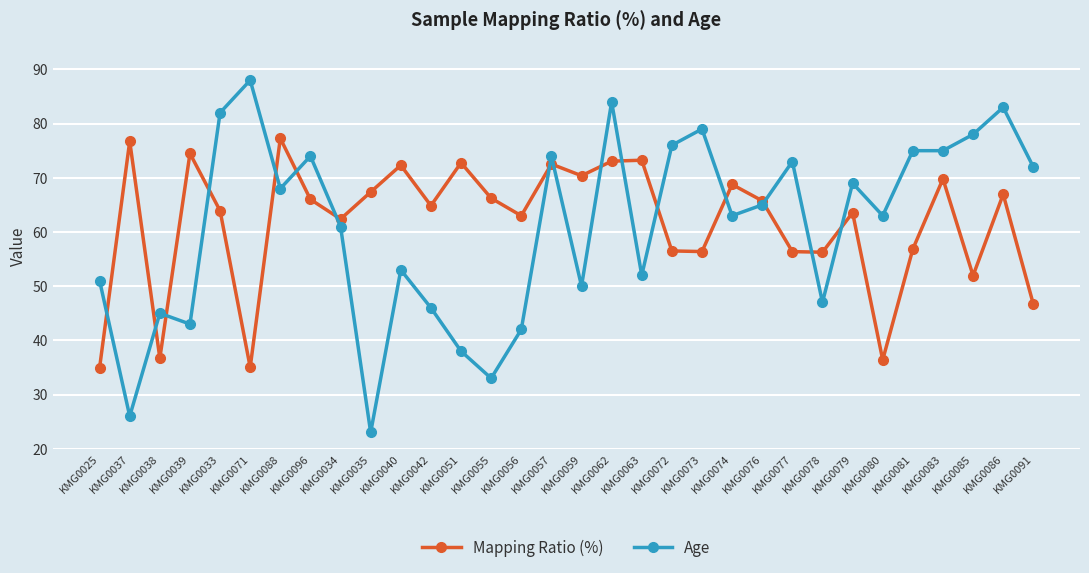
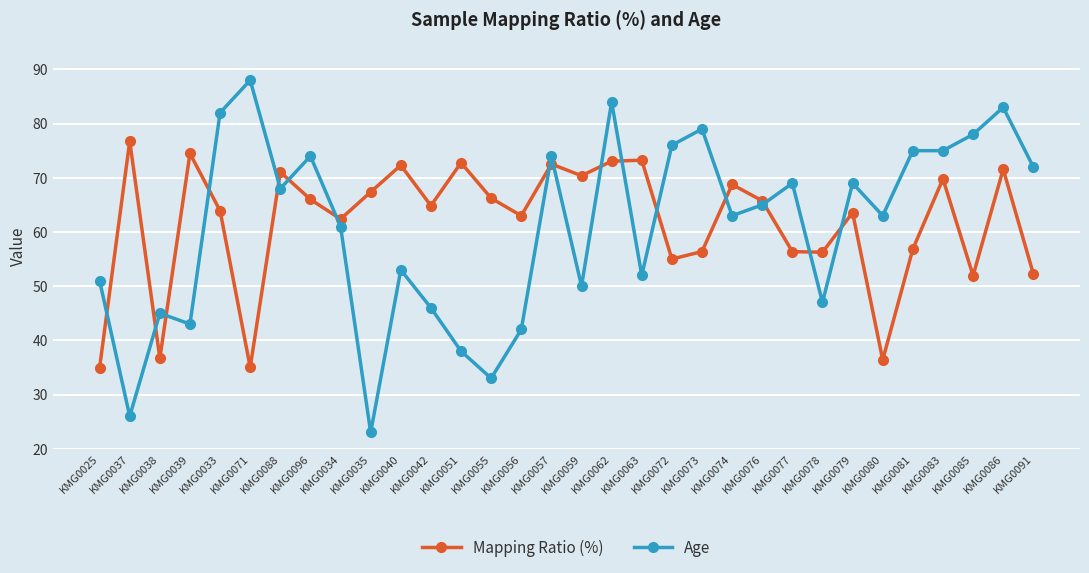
Mapping Ratio (%), KMG0088: 77 -> 71
Mapping Ratio (%), KMG0072: 57 -> 55
Age, KMG0077: 73 -> 69
Mapping Ratio (%), KMG0086: 67 -> 72
Mapping Ratio (%), KMG0091: 47 -> 52
